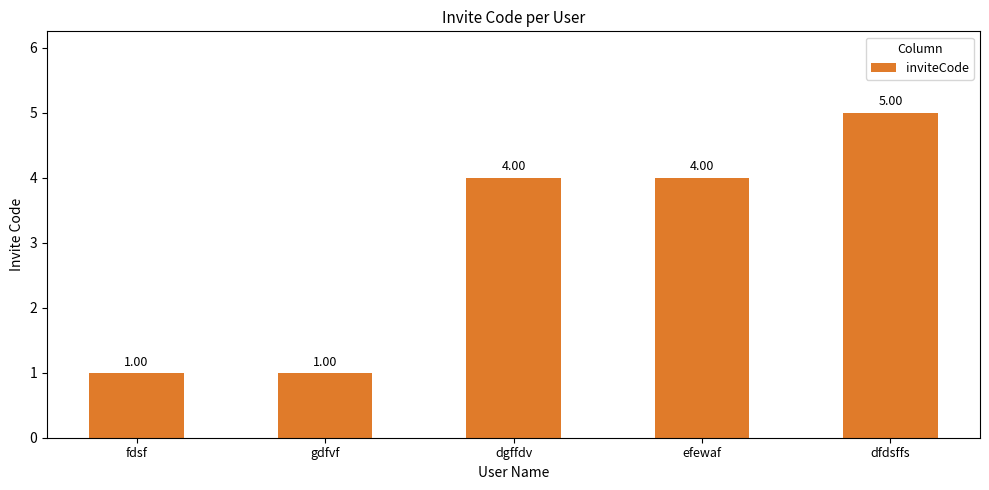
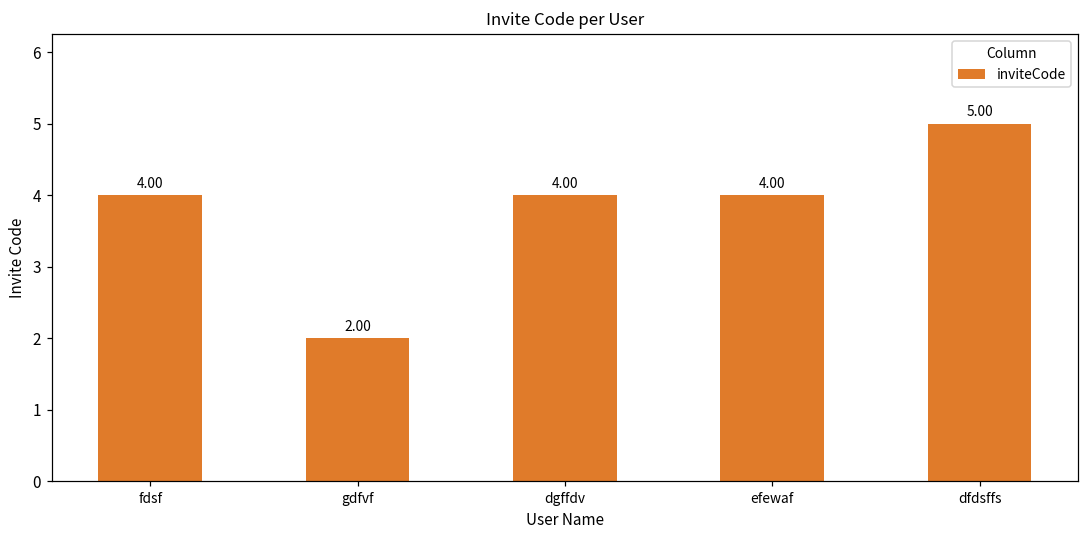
fdsf: 1.00 -> 4.00
gdfvf: 1.00 -> 2.00
